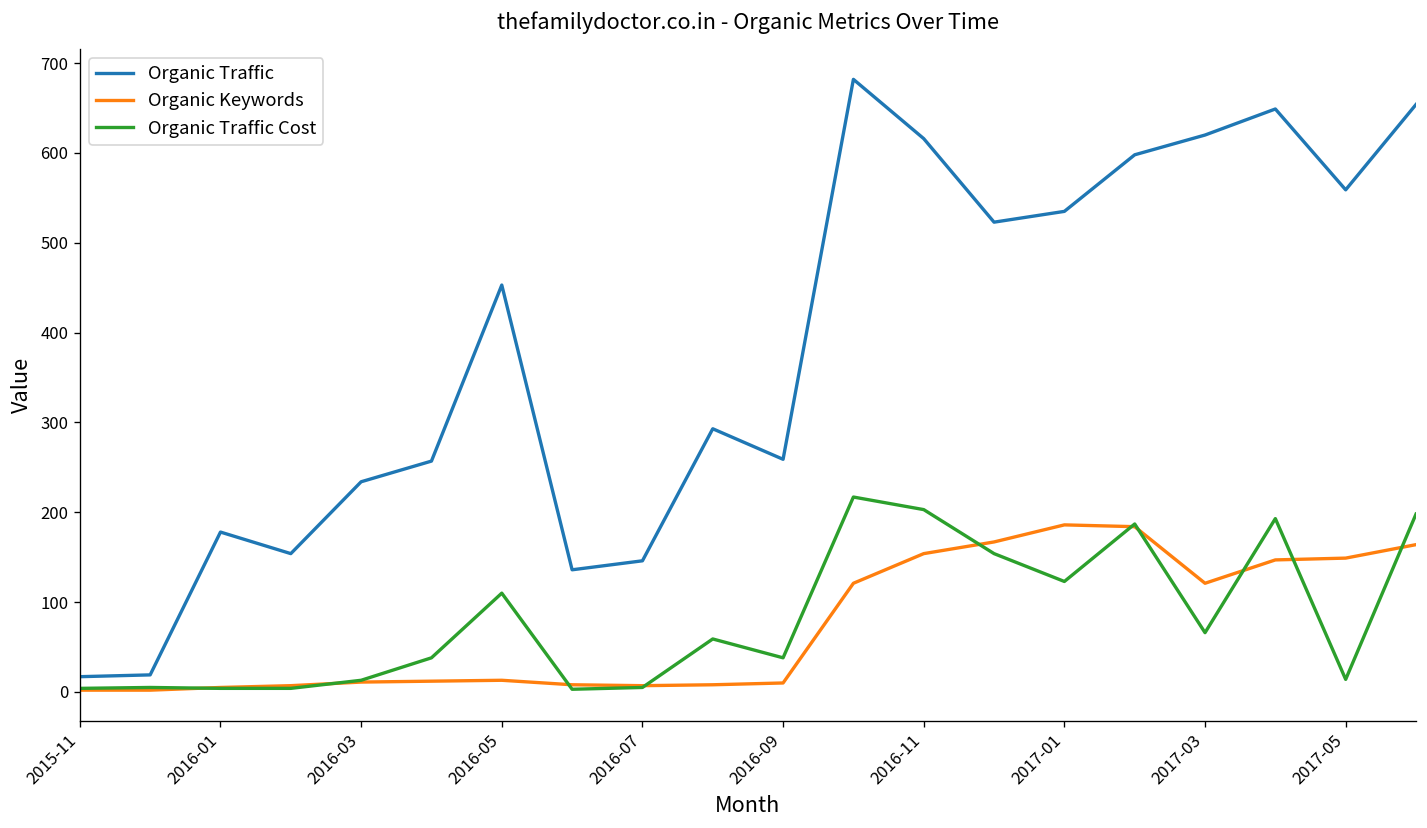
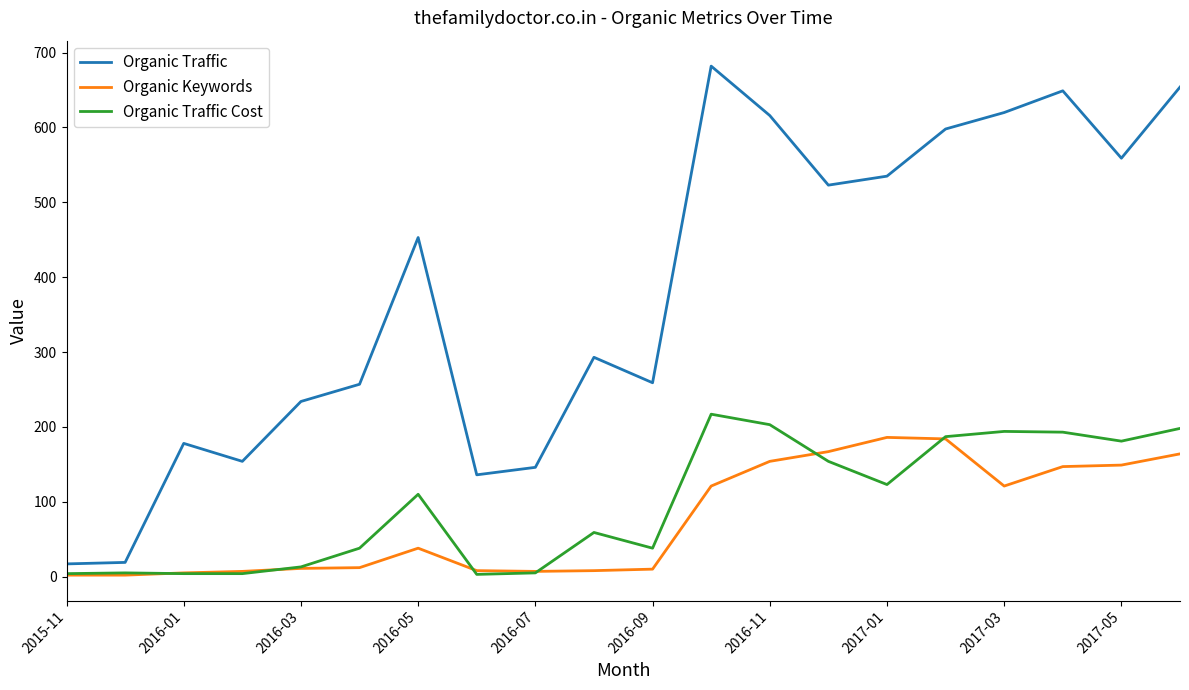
Organic Keywords, 2016-05: 10 -> 40
Organic Traffic Cost, 2017-03: 70 -> 190
Organic Traffic Cost, 2017-05: 10 -> 180
